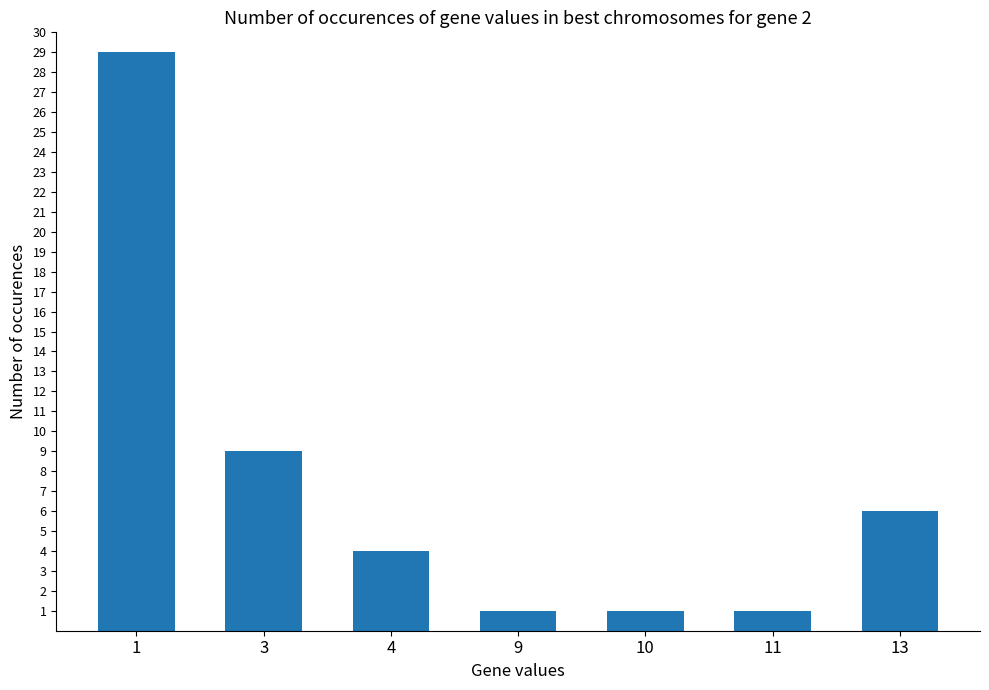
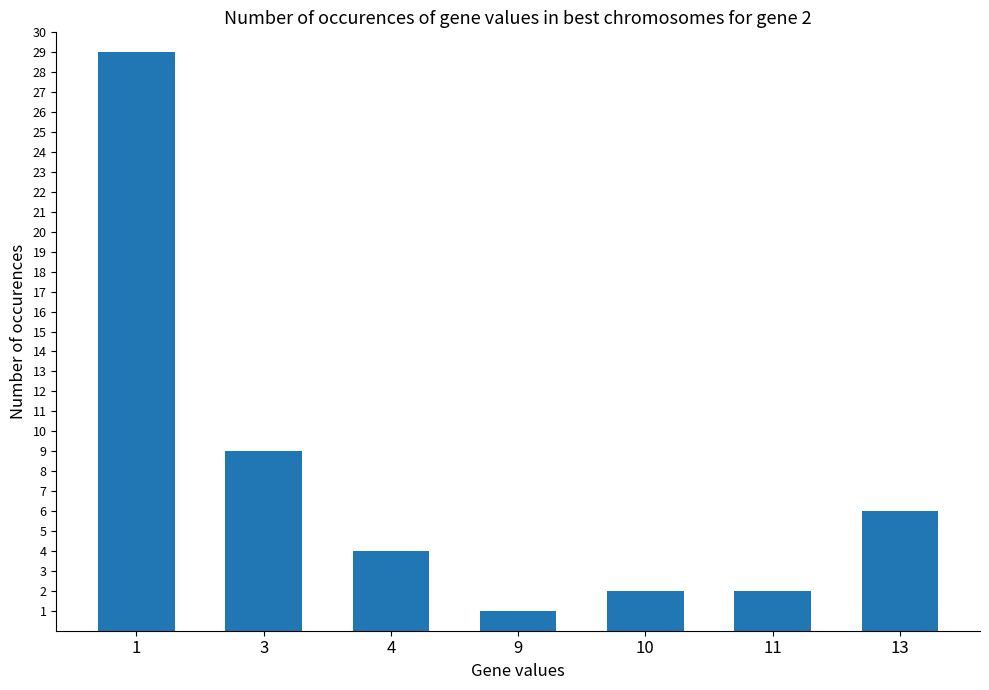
10: 1 -> 2
11: 1 -> 2
